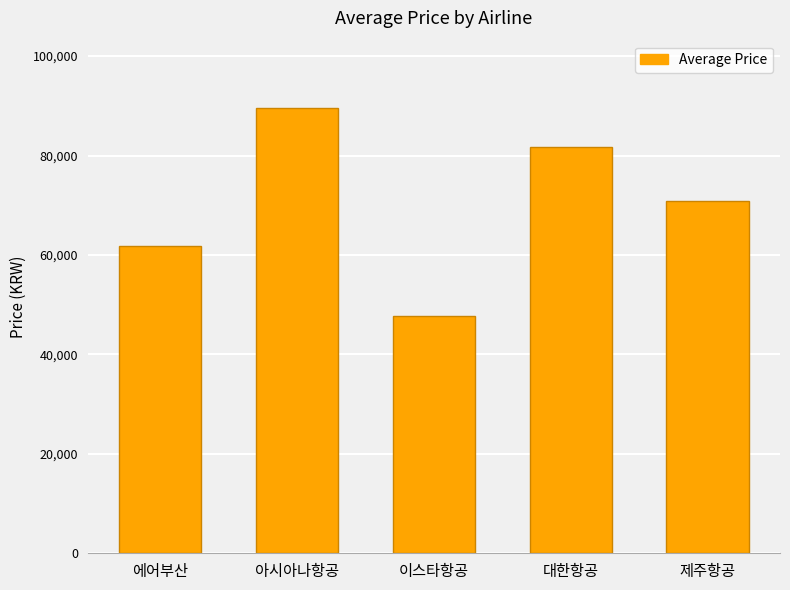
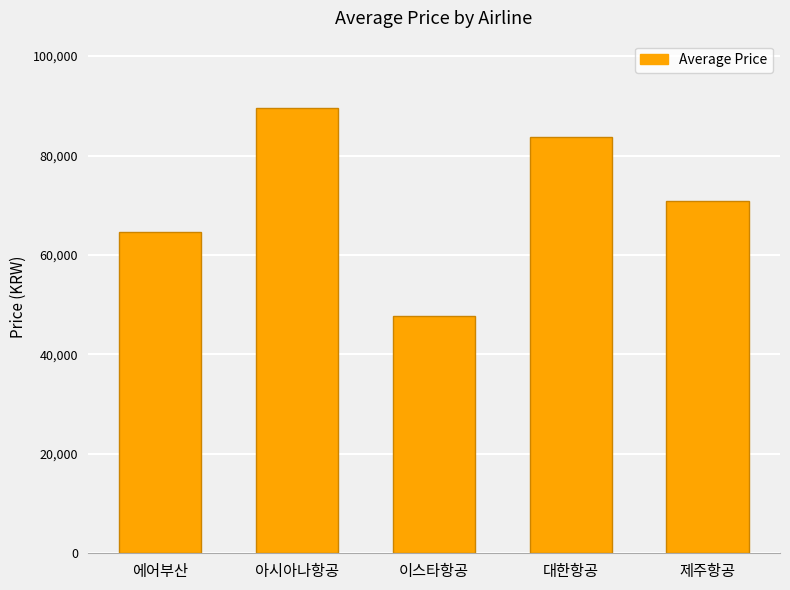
에어부산: 62,000 -> 65,000
대한항공: 82,000 -> 84,000
